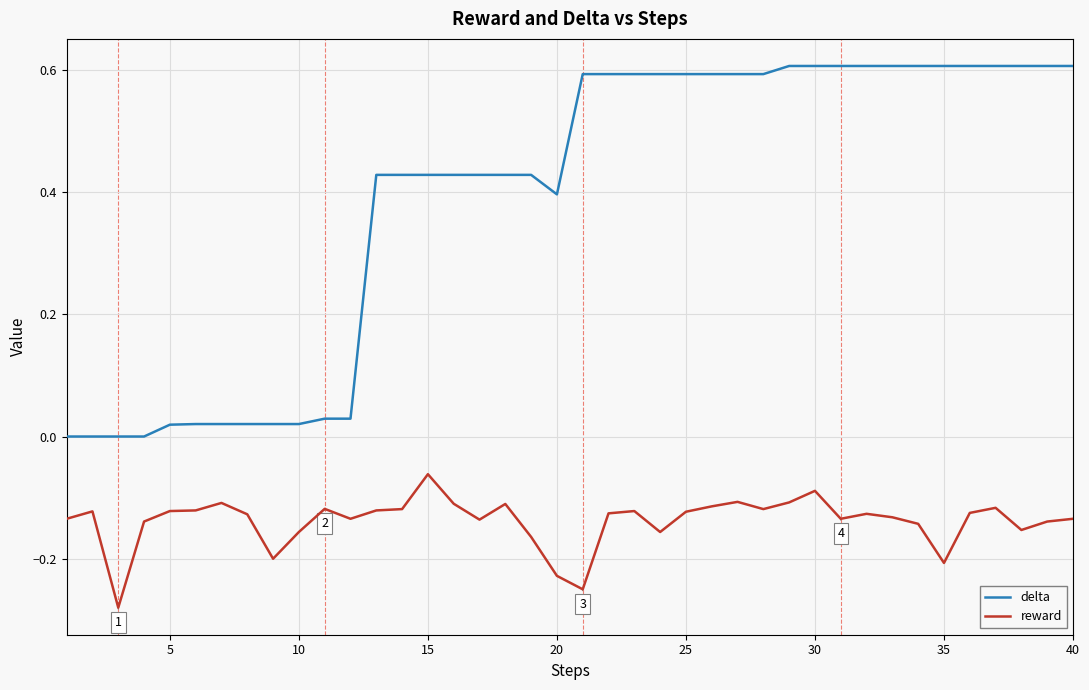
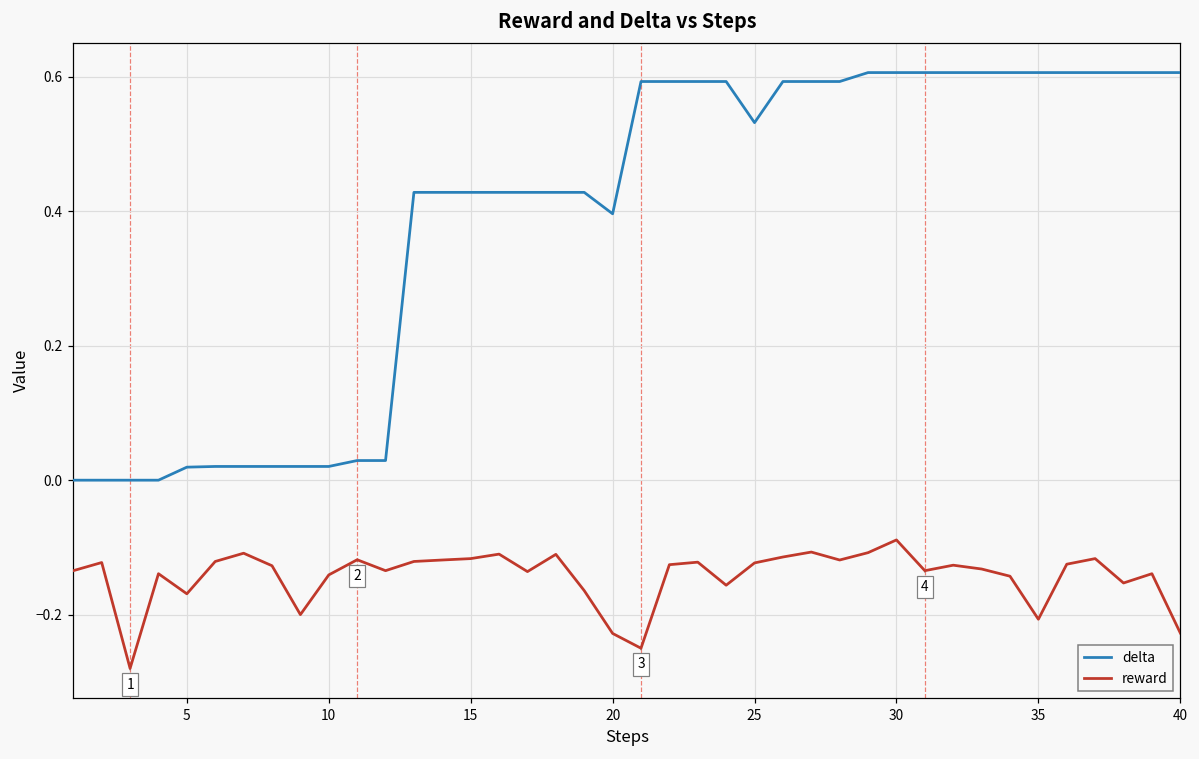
reward, 5: -0.12 -> -0.17
reward, 10: -0.16 -> -0.14
reward, 15: -0.06 -> -0.12
delta, 25: 0.59 -> 0.53
reward, 40: -0.13 -> -0.23
